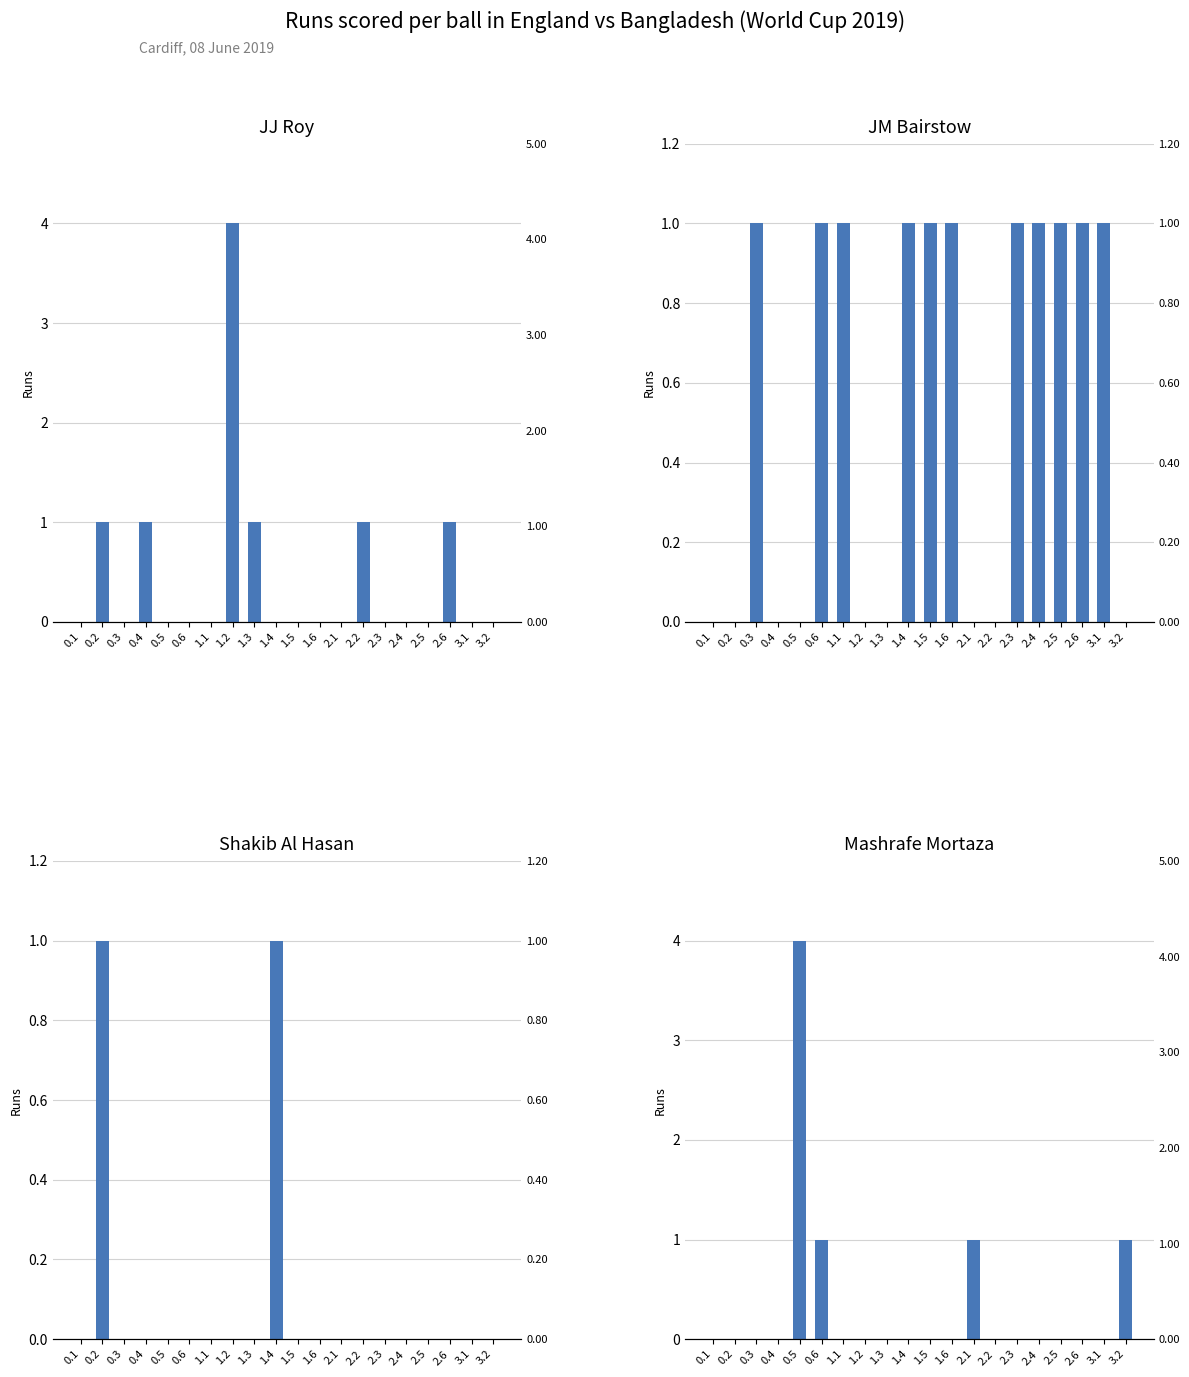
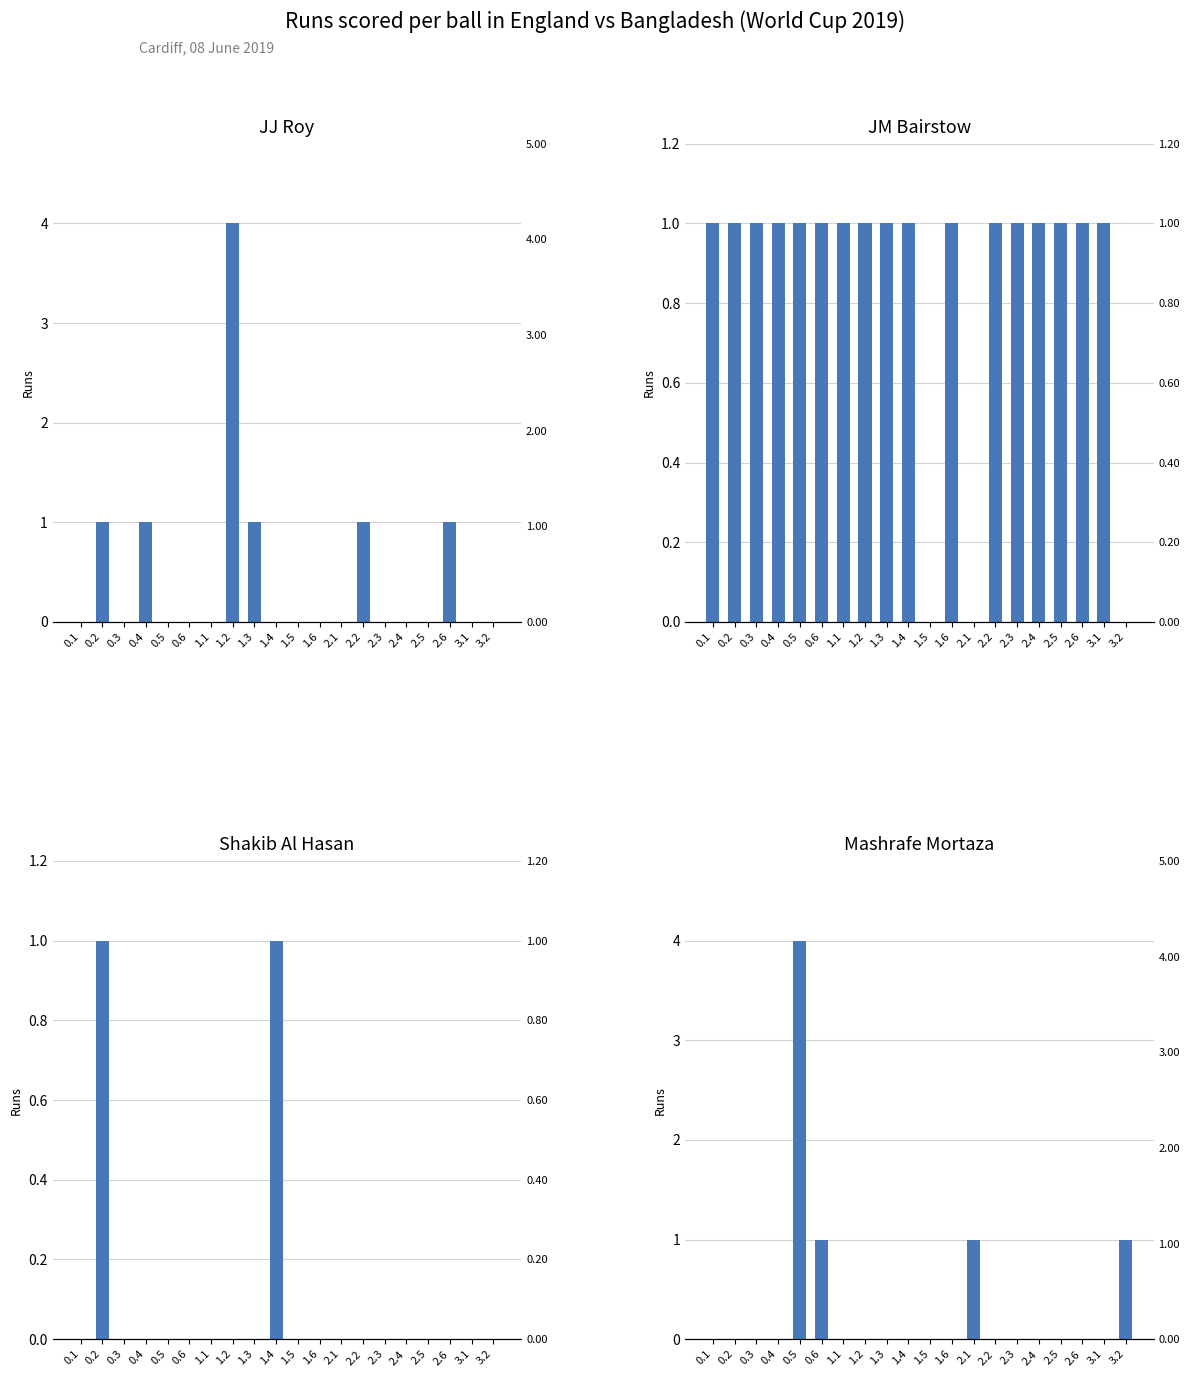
JM Bairstow, 0.1: 0 -> 1
JM Bairstow, 0.2: 0 -> 1
JM Bairstow, 0.4: 0 -> 1
JM Bairstow, 0.5: 0 -> 1
JM Bairstow, 1.2: 0 -> 1
JM Bairstow, 1.3: 0 -> 1
JM Bairstow, 1.5: 1 -> 0
JM Bairstow, 2.2: 0 -> 1
